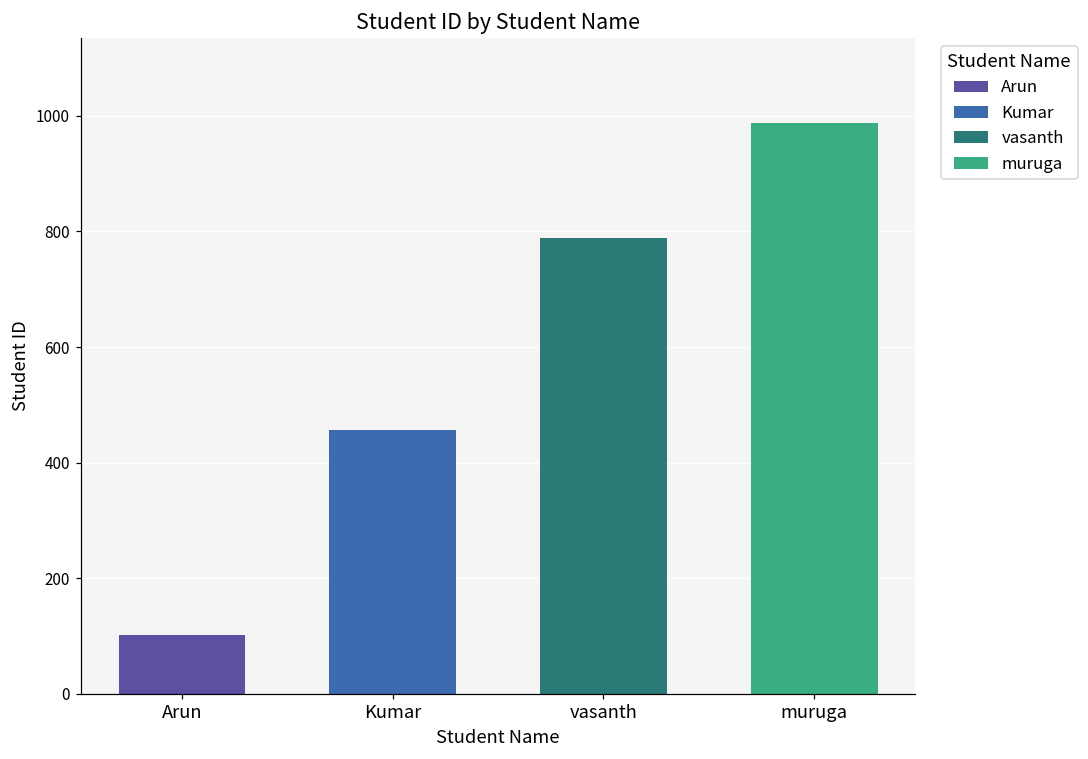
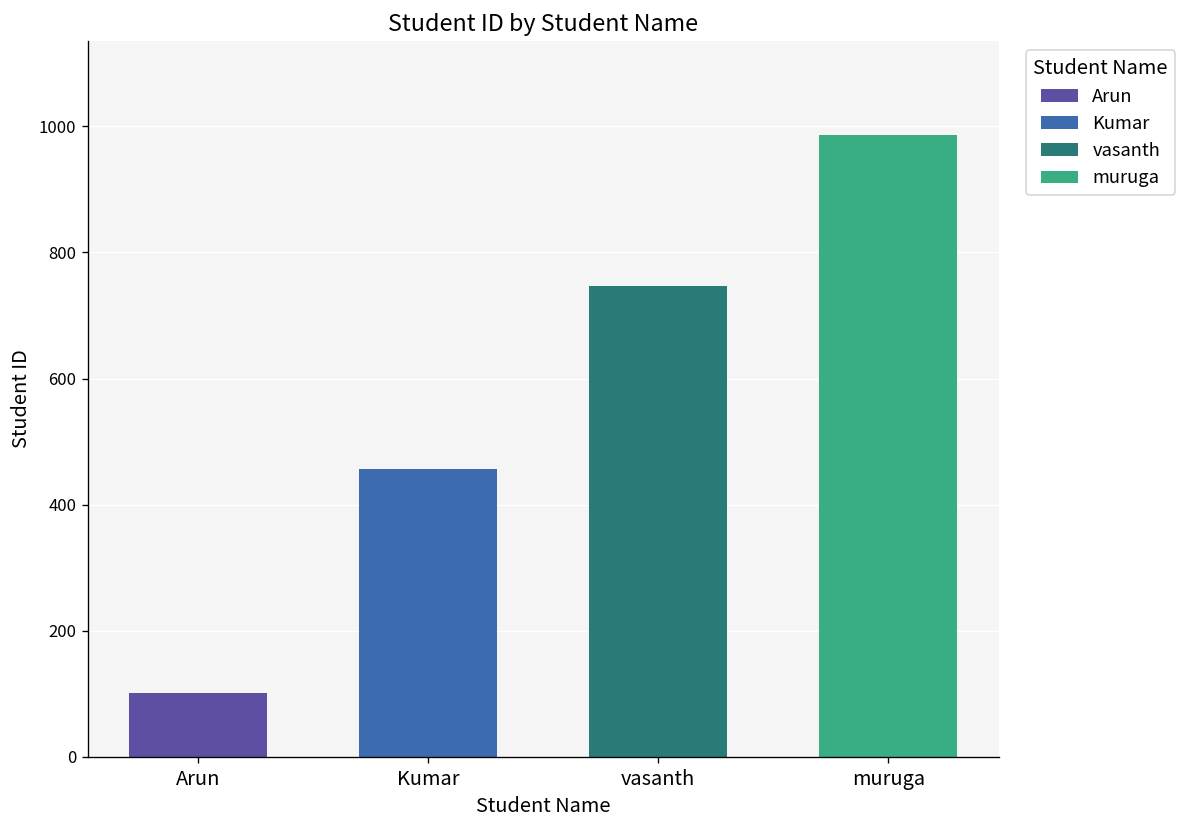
vasanth: 790 -> 750
